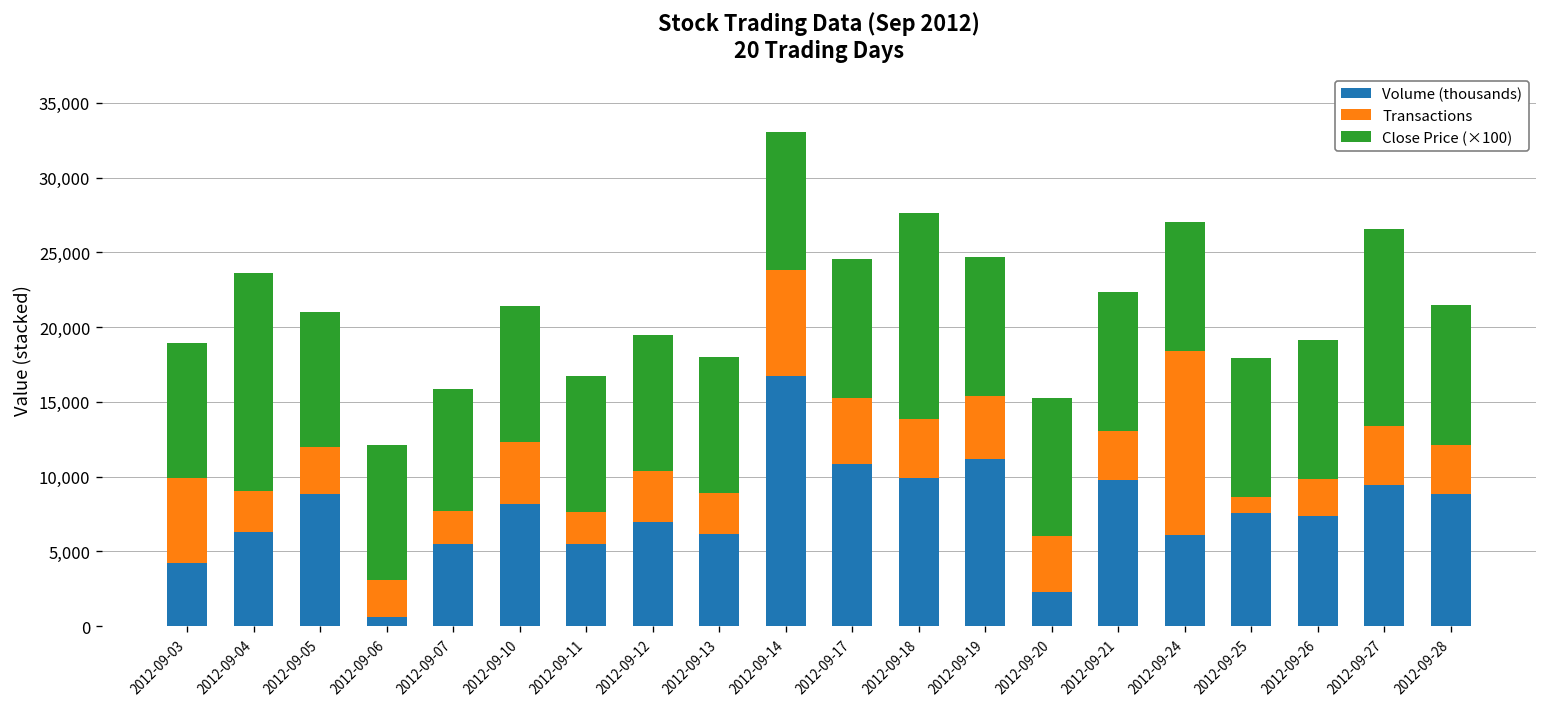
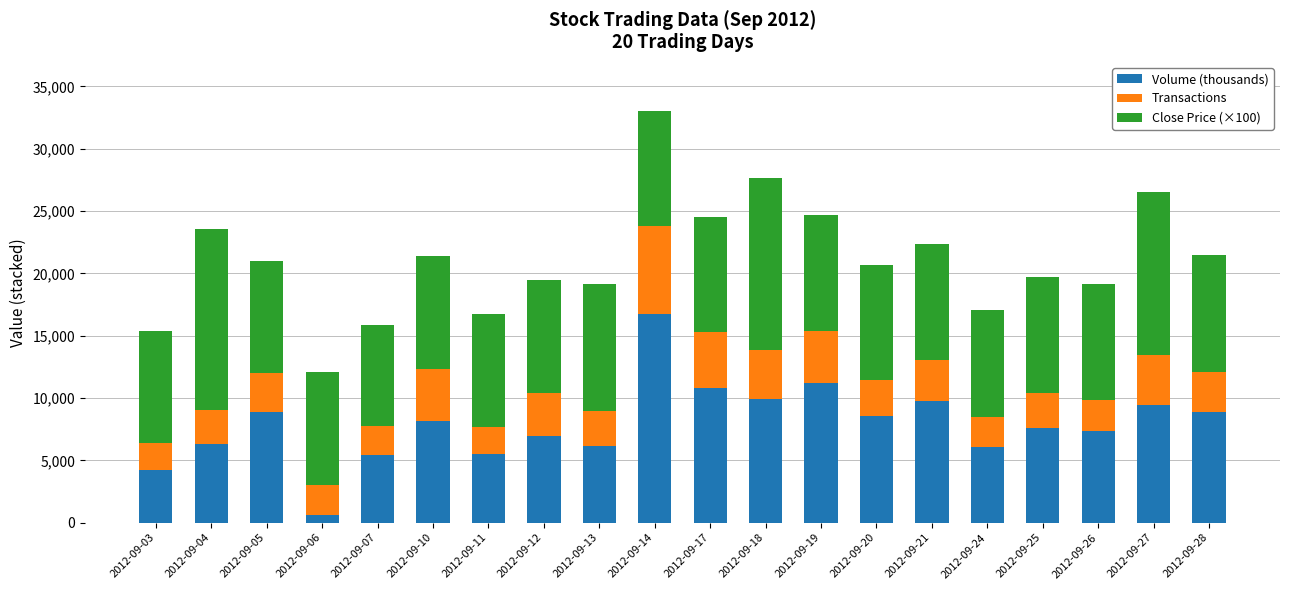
Transactions, 2012-09-03: 5,700 -> 2,200
Close Price (×100), 2012-09-13: 9,100 -> 10,200
Volume (thousands), 2012-09-20: 2,300 -> 8,600
Transactions, 2012-09-20: 3,700 -> 2,900
Transactions, 2012-09-24: 12,300 -> 2,400
Transactions, 2012-09-25: 1,100 -> 2,800
